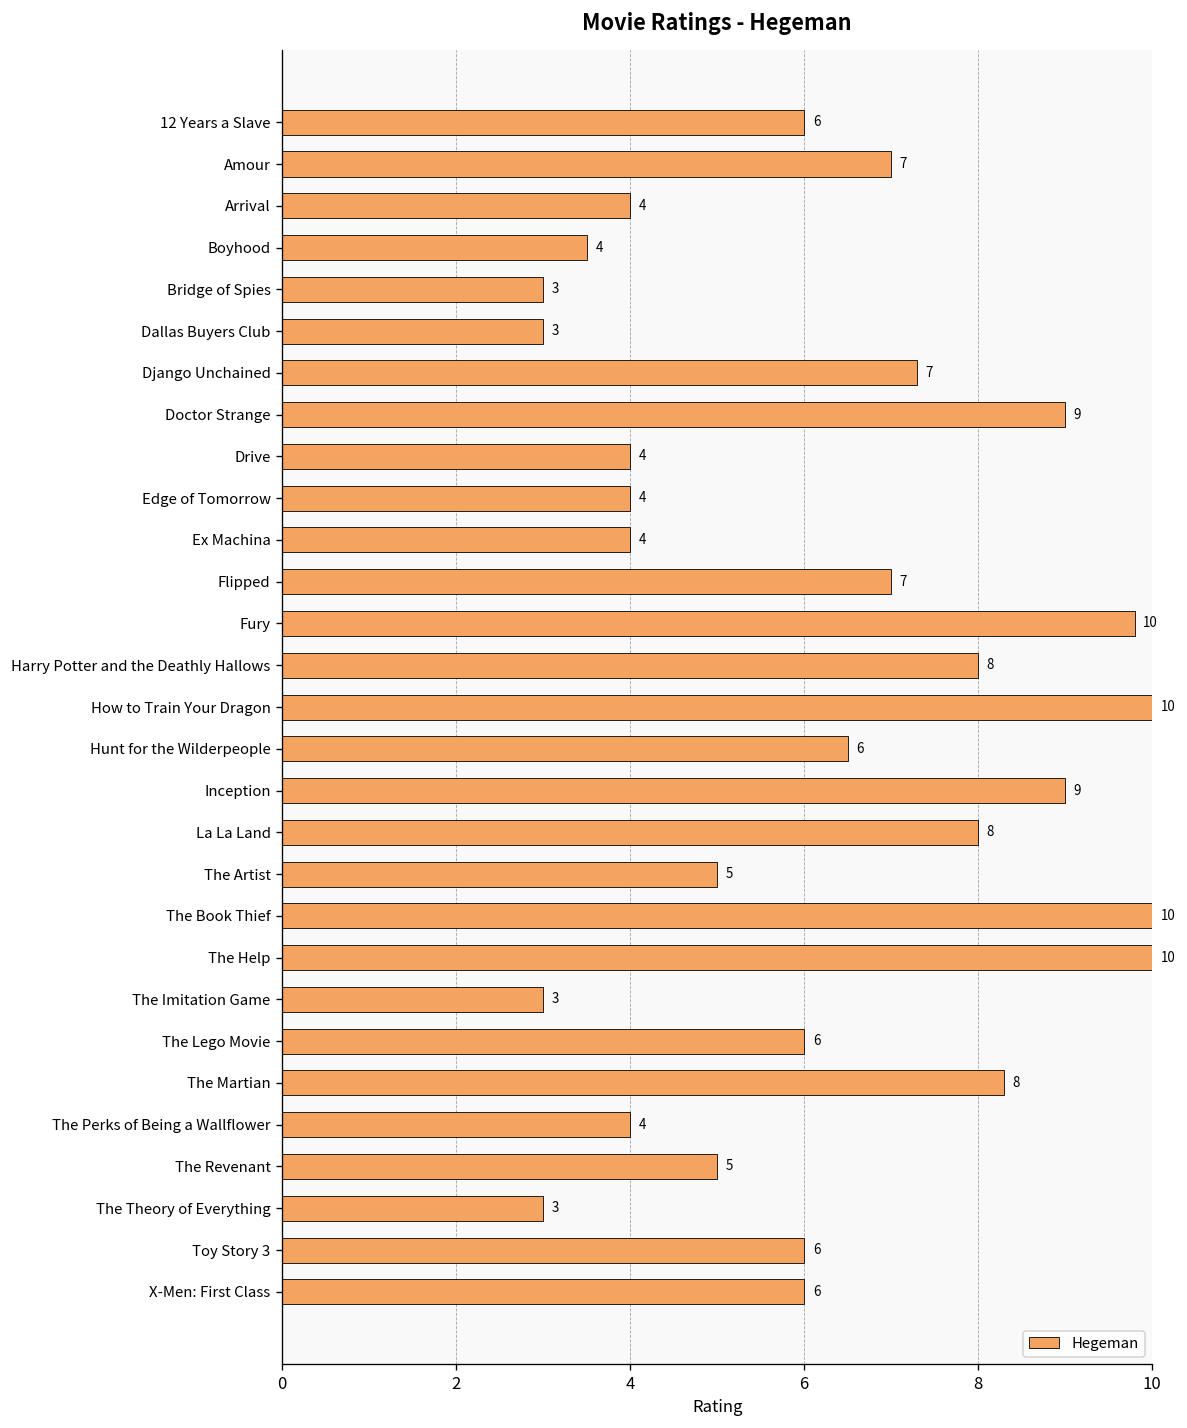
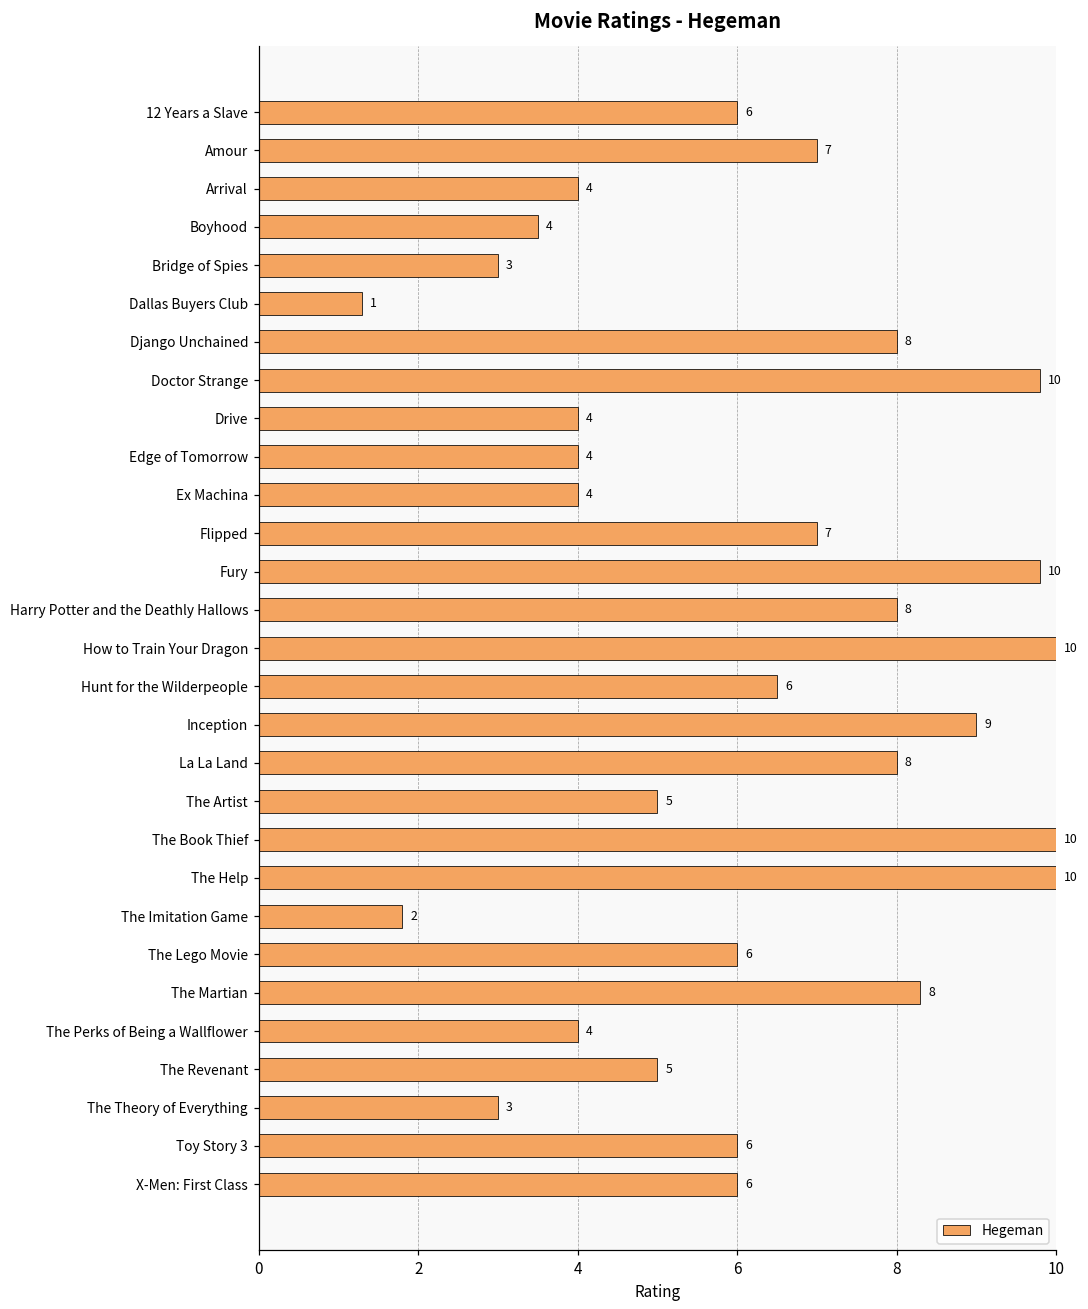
Dallas Buyers Club: 3 -> 1
Django Unchained: 7 -> 8
Doctor Strange: 9 -> 10
The Imitation Game: 3 -> 2
